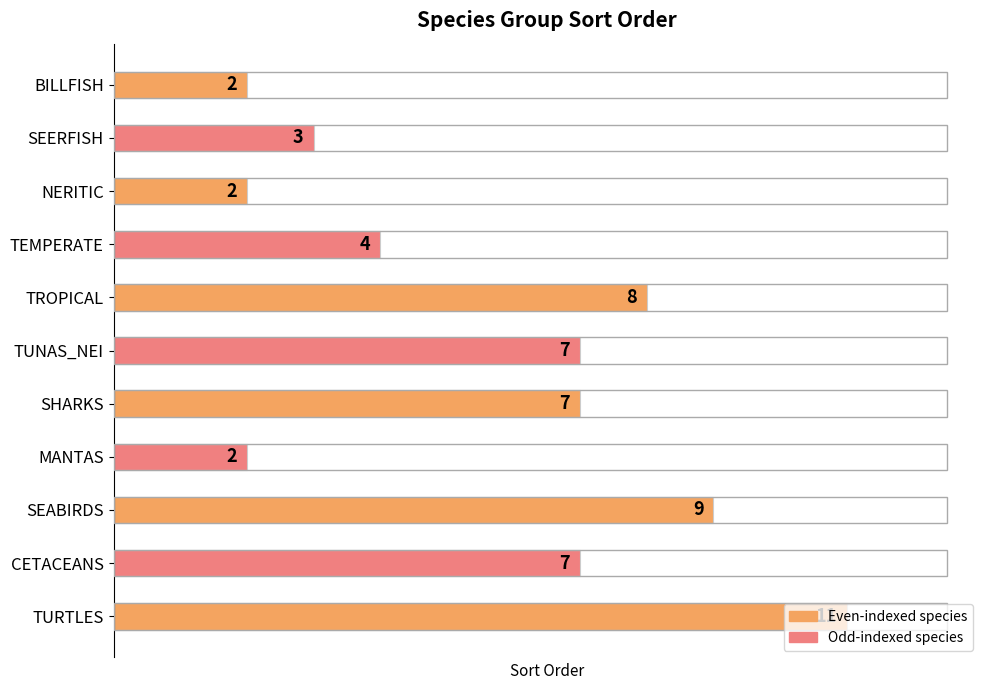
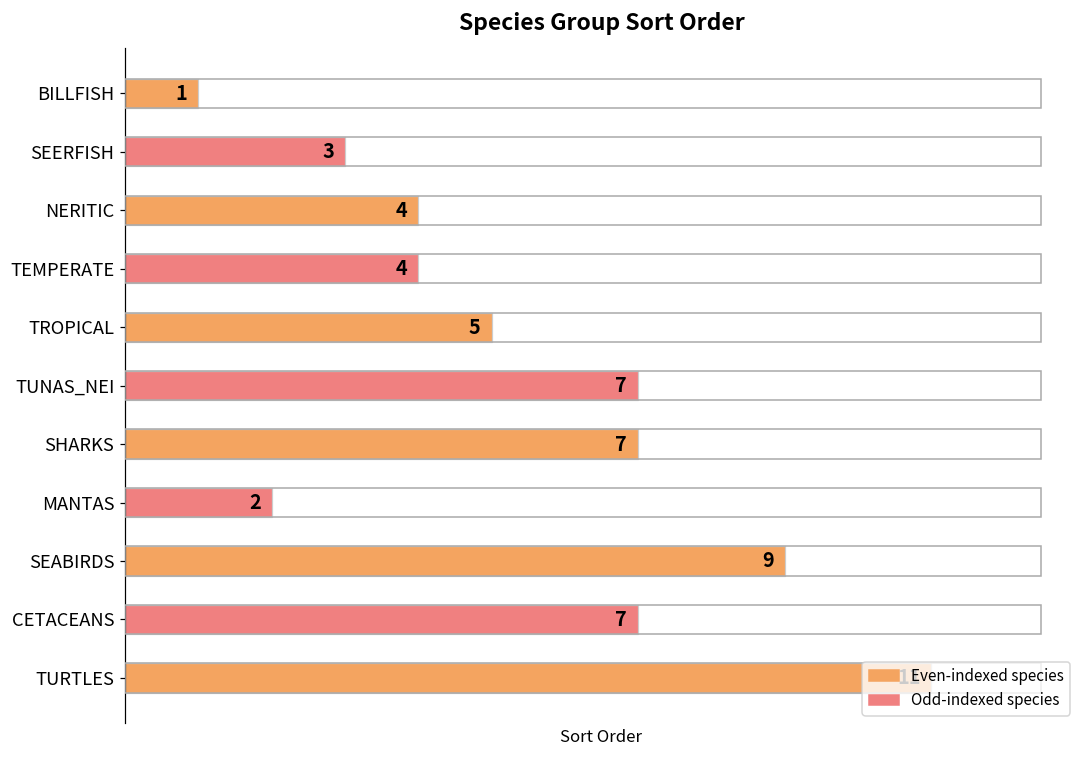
BILLFISH: 2 -> 1
NERITIC: 2 -> 4
TROPICAL: 8 -> 5
